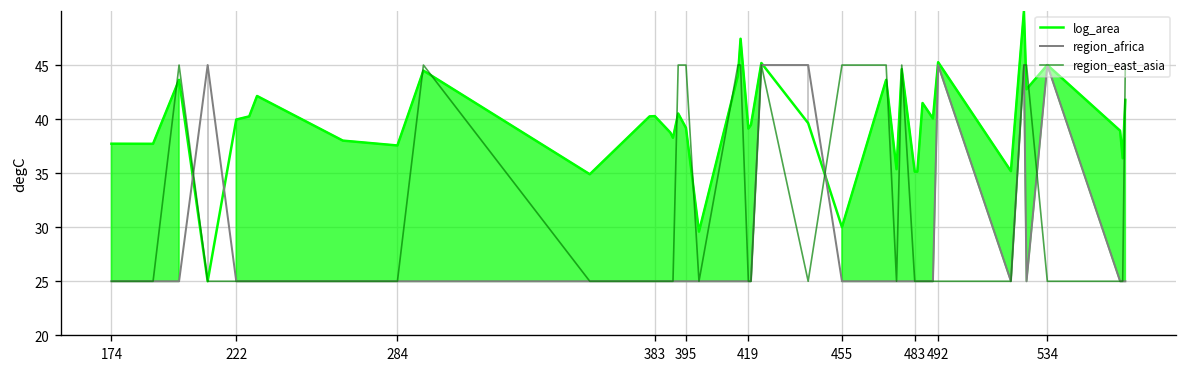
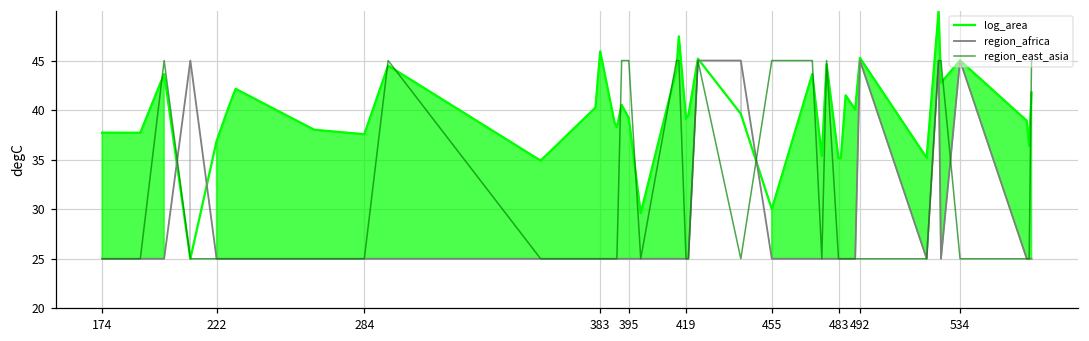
log_area, 222: 40 -> 37
log_area, 383: 40 -> 46
